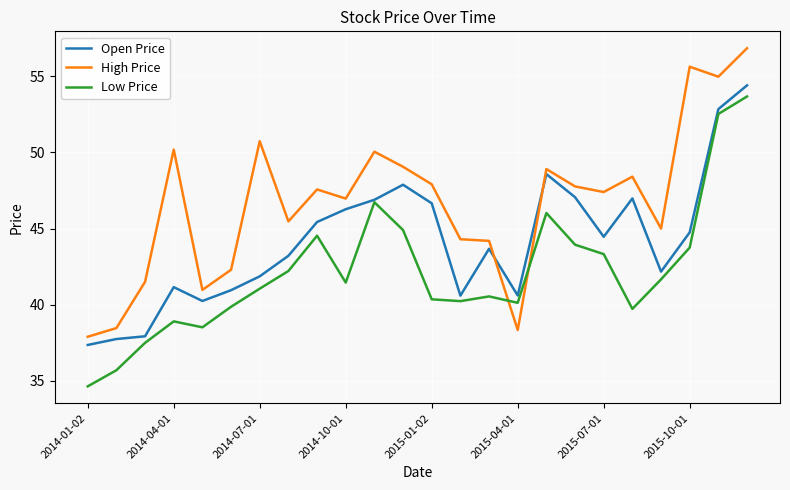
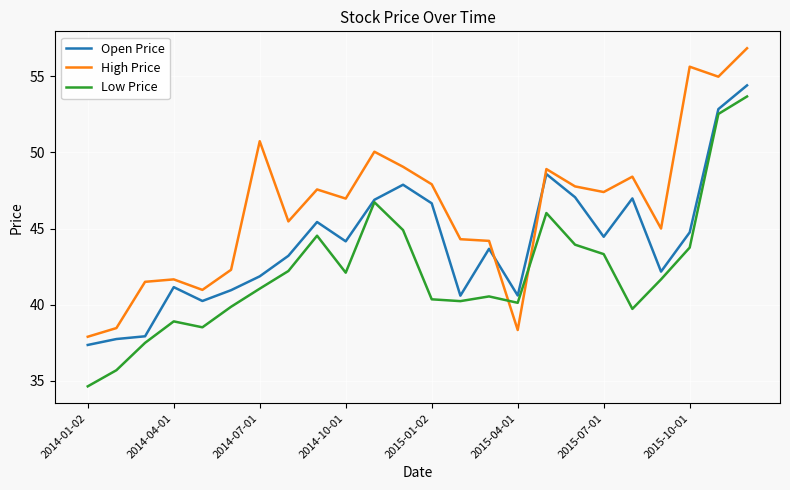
High Price, 2014-04-01: 50.2 -> 41.7
Open Price, 2014-10-01: 46.3 -> 44.2
Low Price, 2014-10-01: 41.4 -> 42.1
